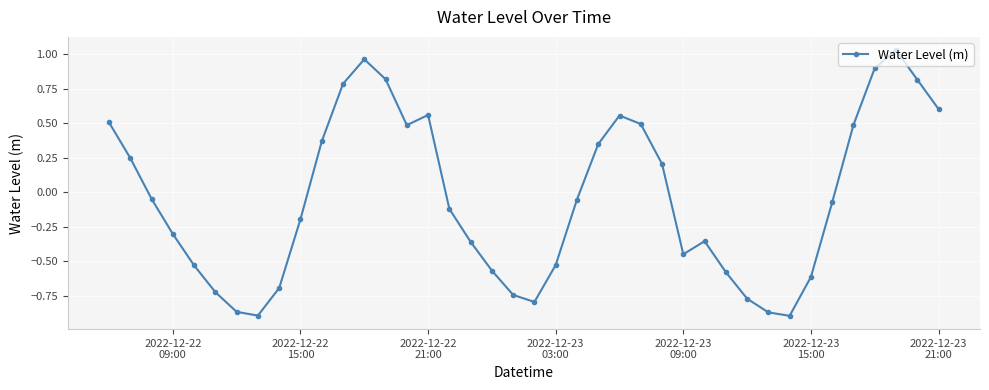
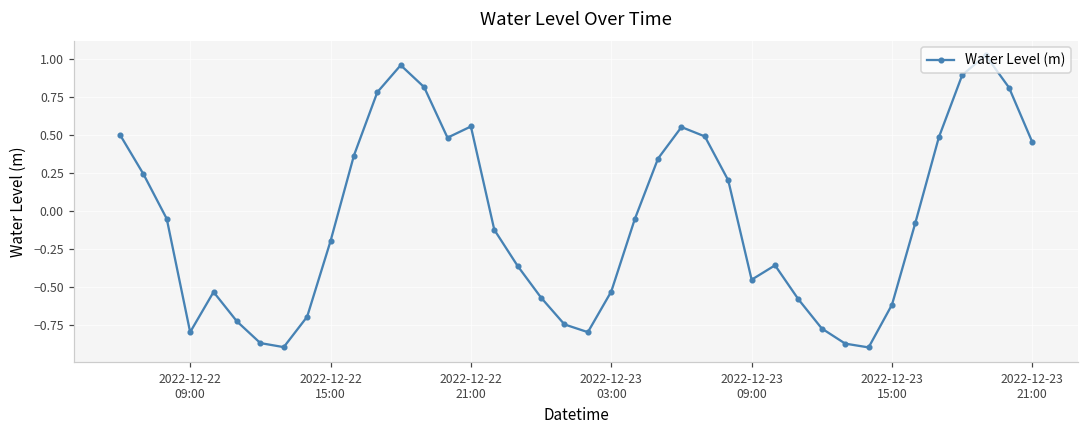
2022-12-22 09:00: -0.30 -> -0.80
2022-12-23 21:00: 0.60 -> 0.45
